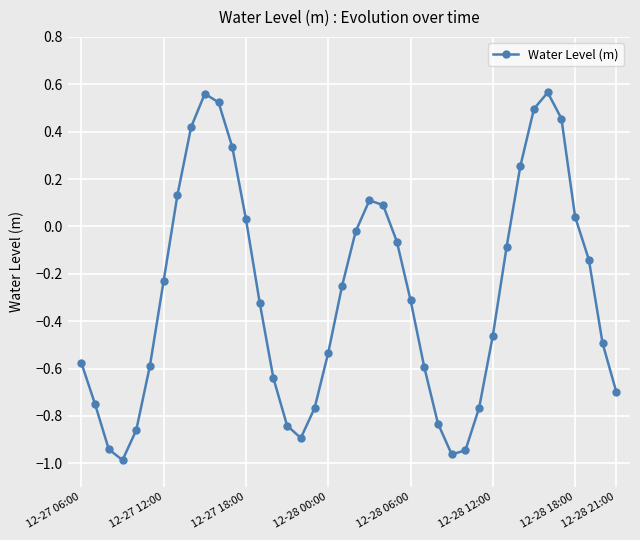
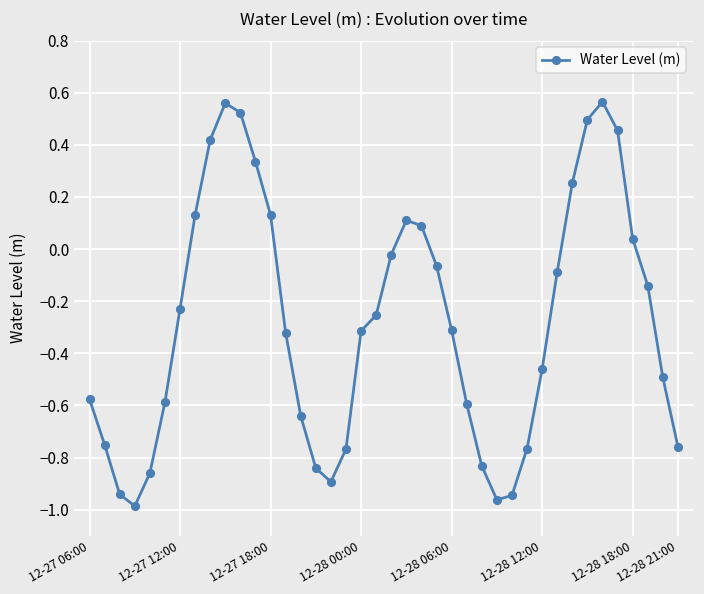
12-27 18:00: 0.03 -> 0.13
12-28 00:00: -0.53 -> -0.31
12-28 21:00: -0.70 -> -0.76
